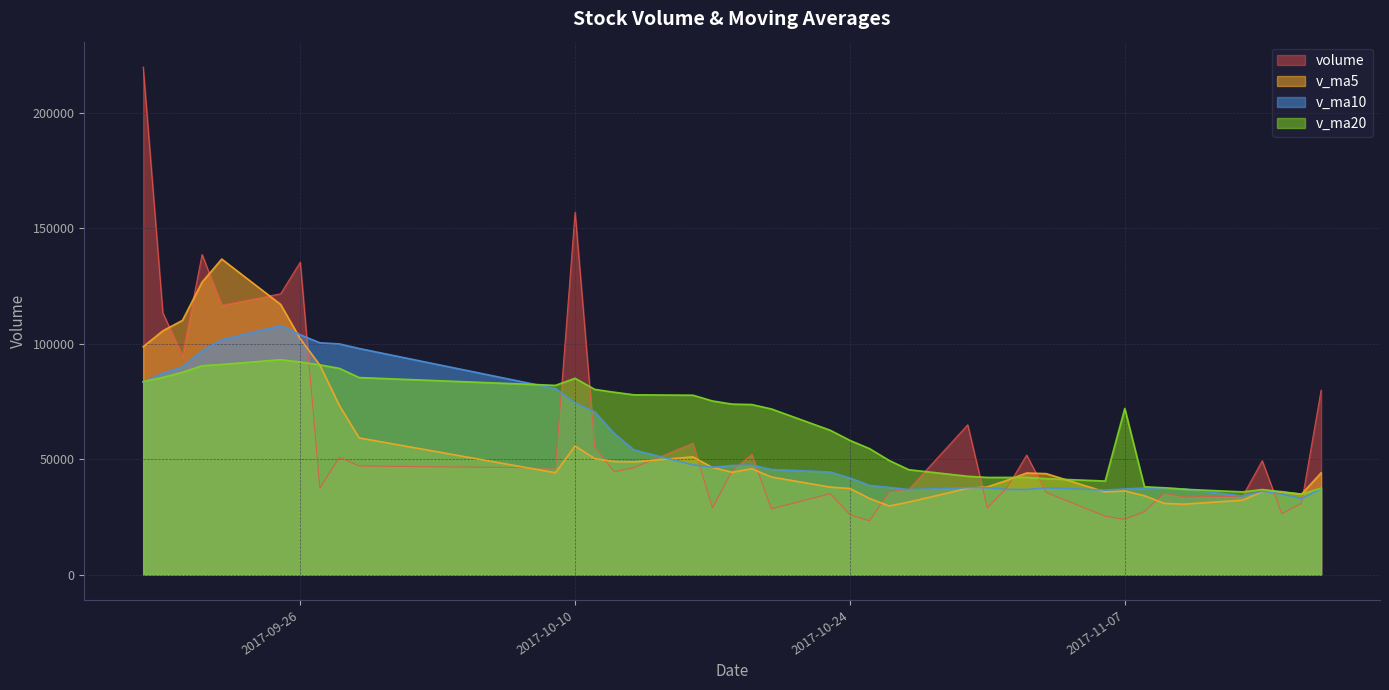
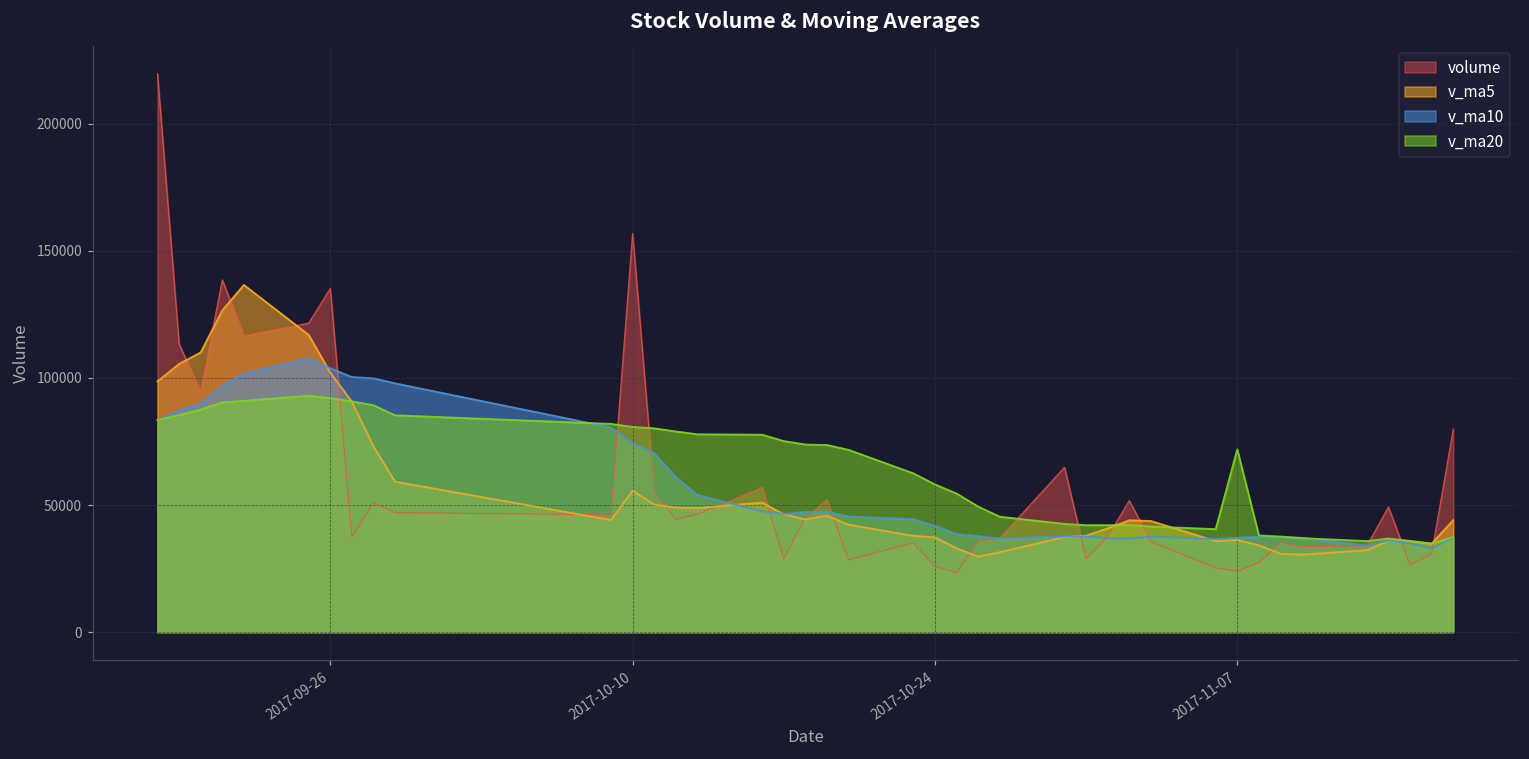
v_ma20, 2017-10-10: 85000 -> 81000
